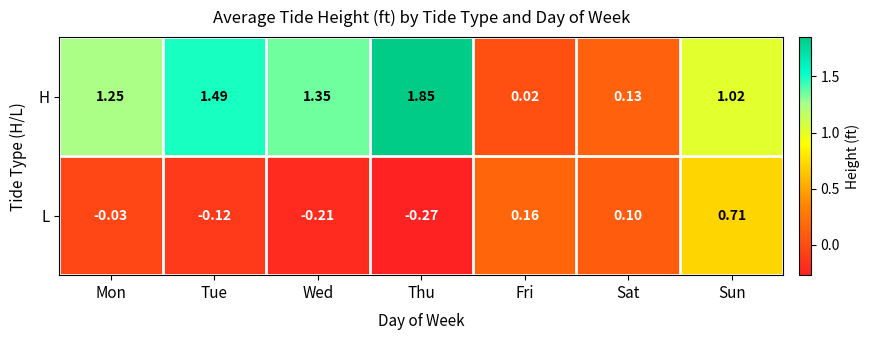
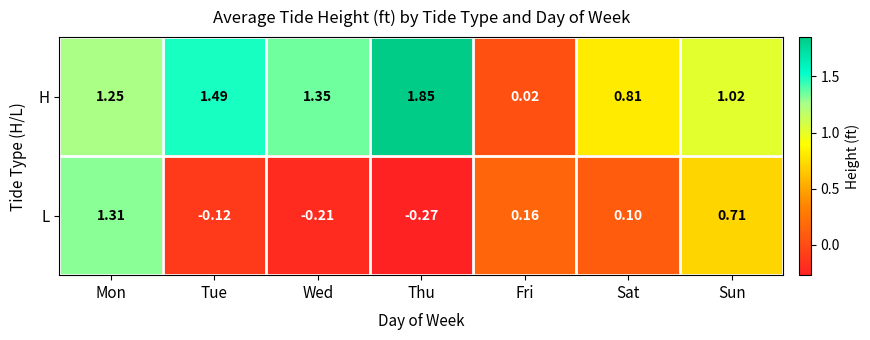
H, Sat: 0.13 -> 0.81
L, Mon: -0.03 -> 1.31
